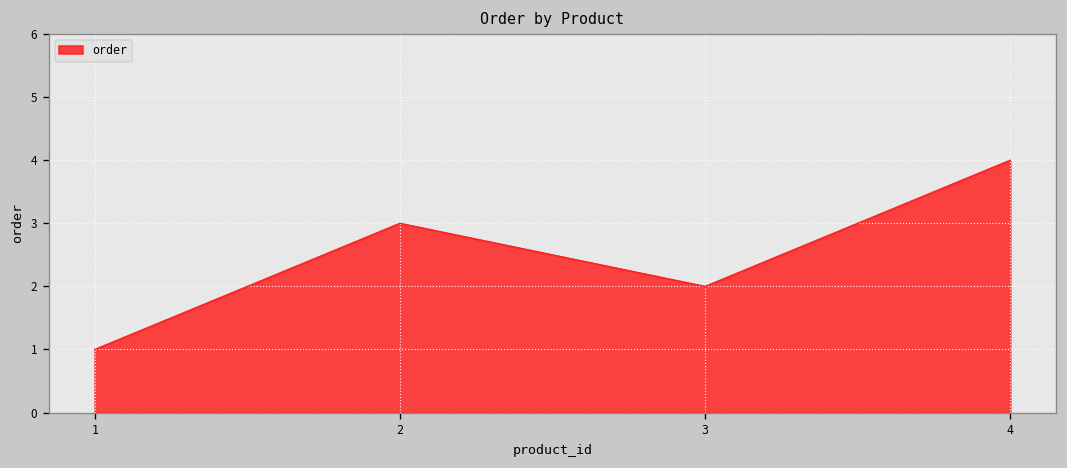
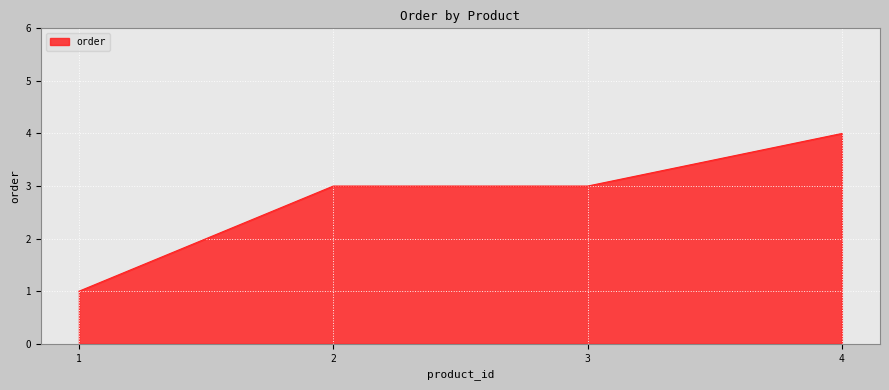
3: 2 -> 3
